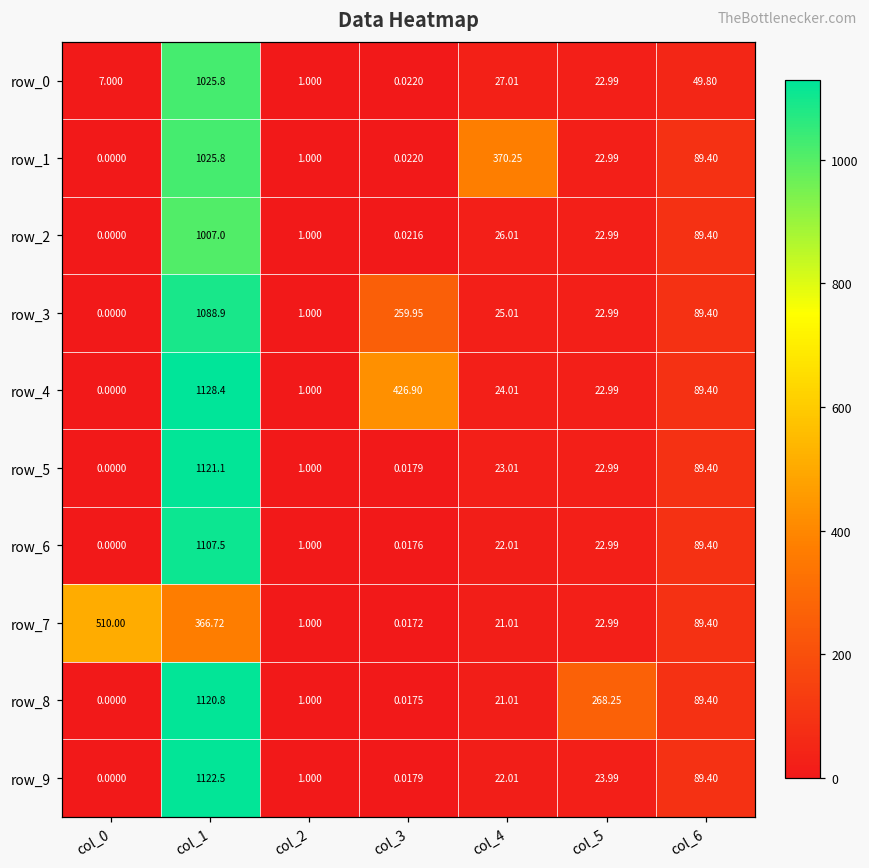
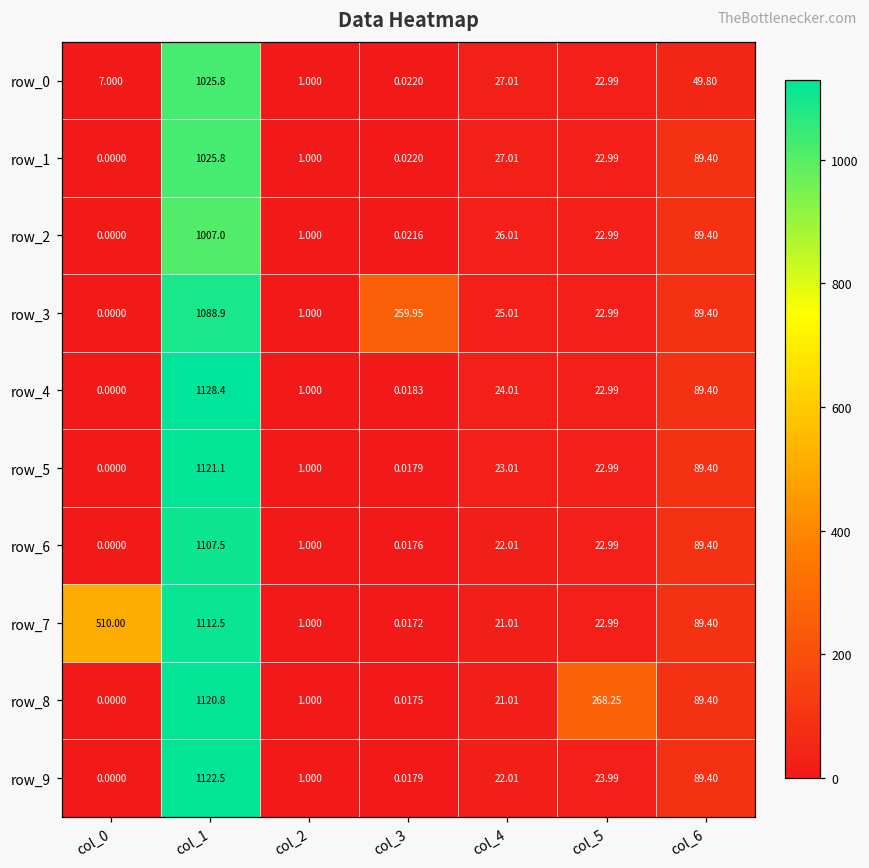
row_1, col_4: 370.25 -> 27.01
row_4, col_3: 426.90 -> 0.0183
row_7, col_1: 366.72 -> 1112.5
